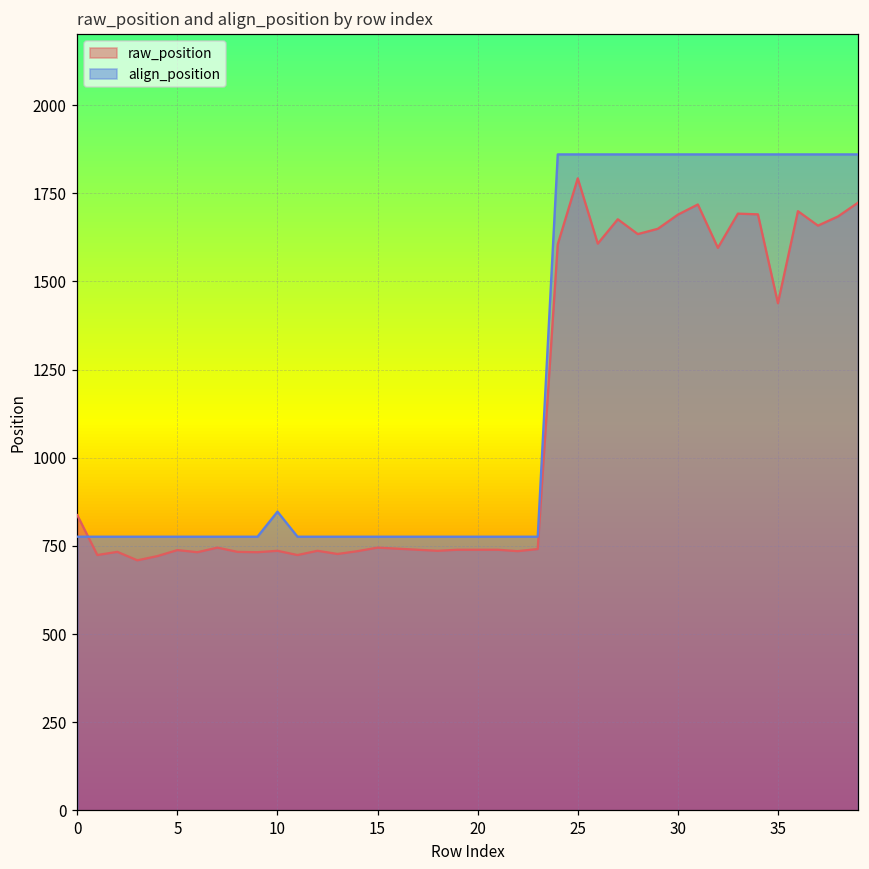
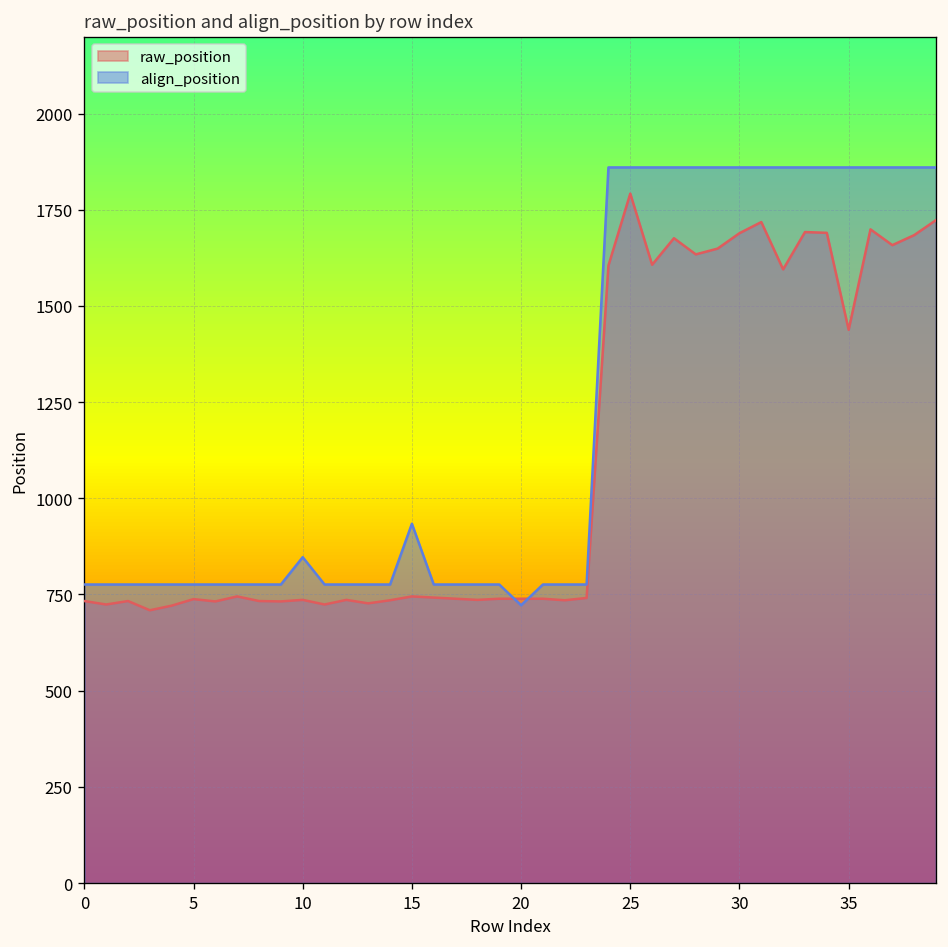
raw_position, 0: 840 -> 730
align_position, 15: 780 -> 930
align_position, 20: 780 -> 720
